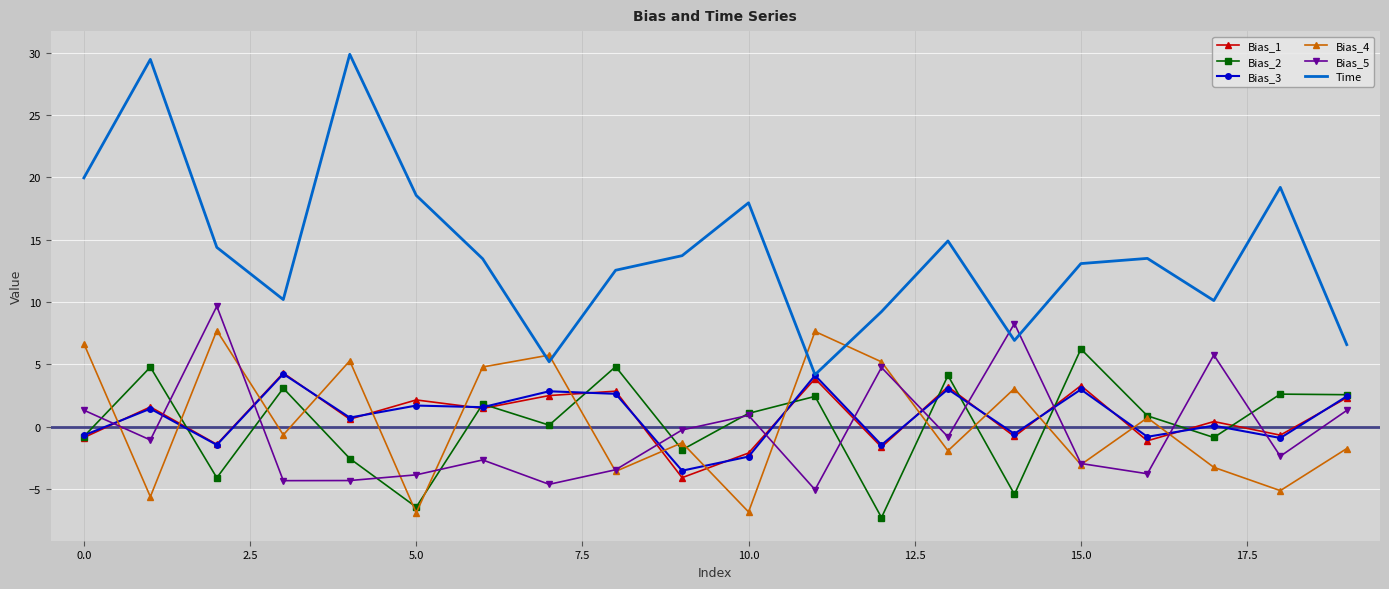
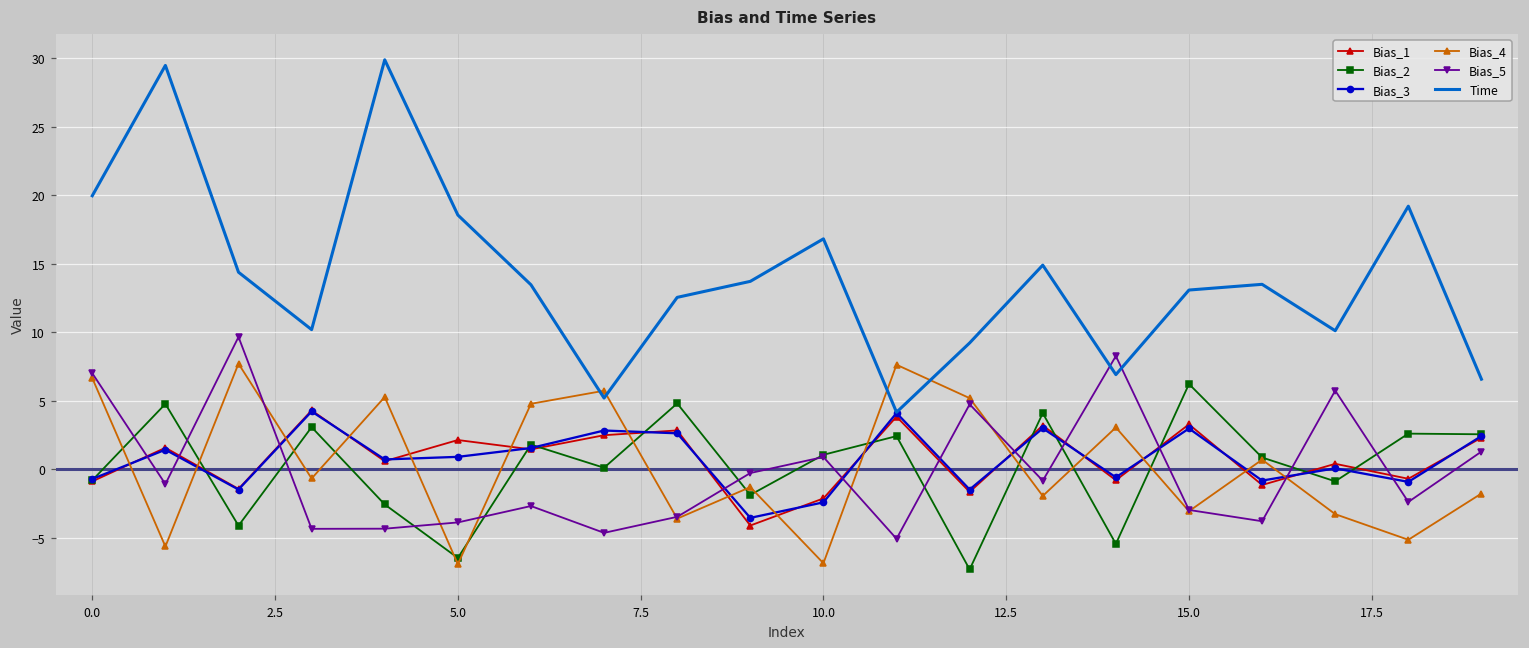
Bias_5, 0.0: 1.3 -> 7.0
Bias_3, 5.0: 1.7 -> 0.9
Time, 10.0: 18.0 -> 16.8
